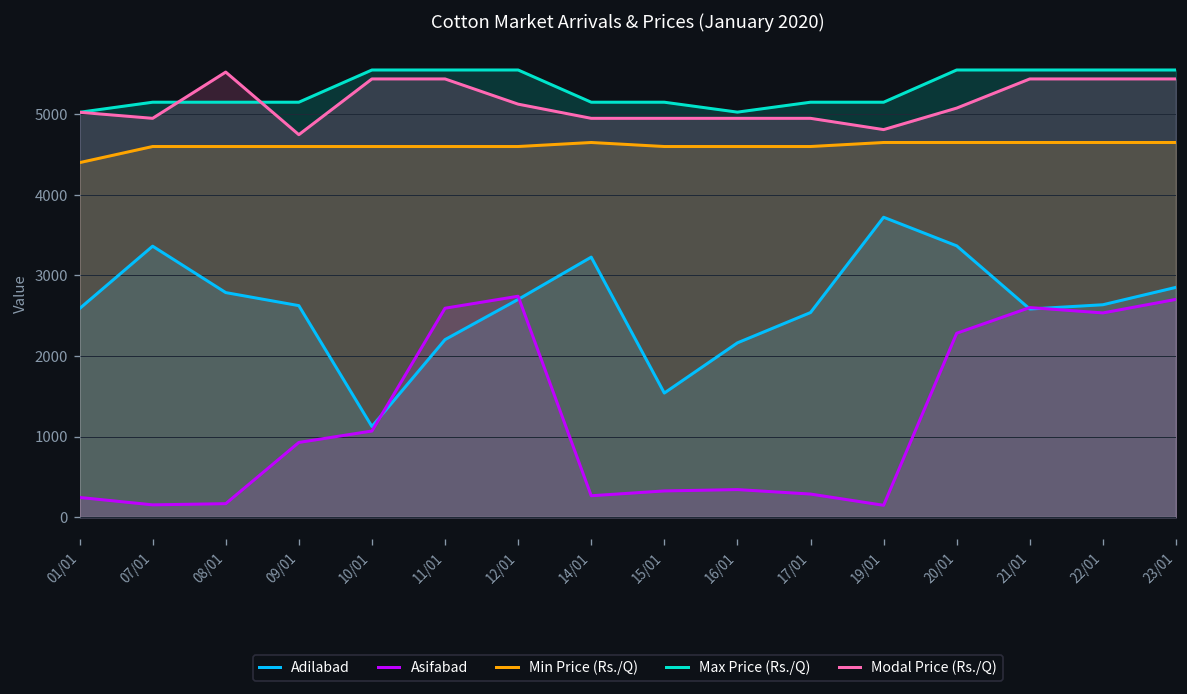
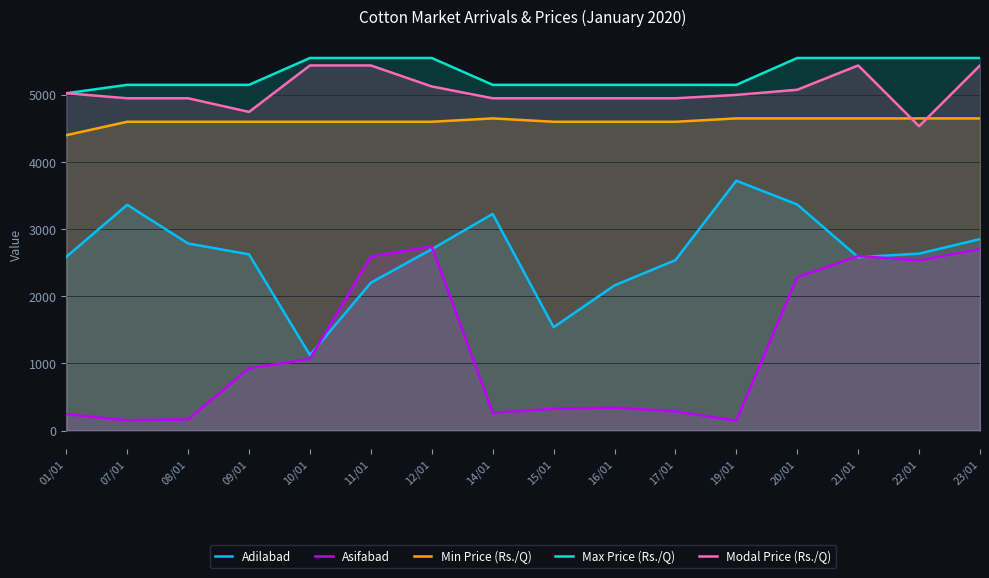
Modal Price (Rs./Q), 08/01: 5500 -> 5000
Max Price (Rs./Q), 16/01: 5000 -> 5200
Modal Price (Rs./Q), 19/01: 4800 -> 5000
Modal Price (Rs./Q), 22/01: 5400 -> 4500
